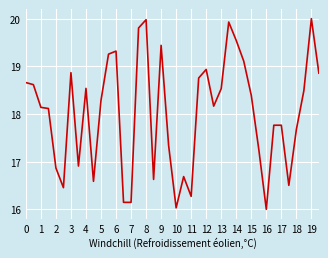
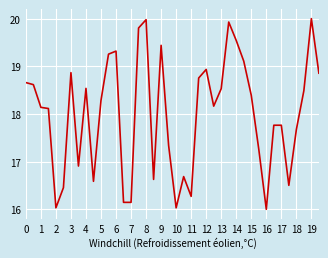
2: 16.9 -> 16.0
